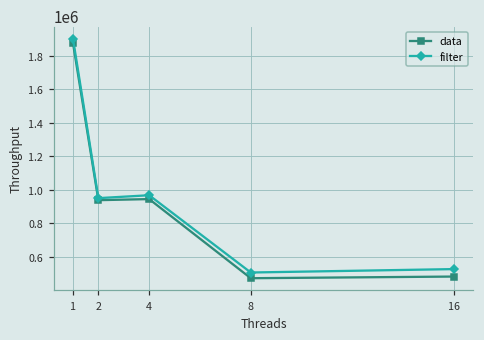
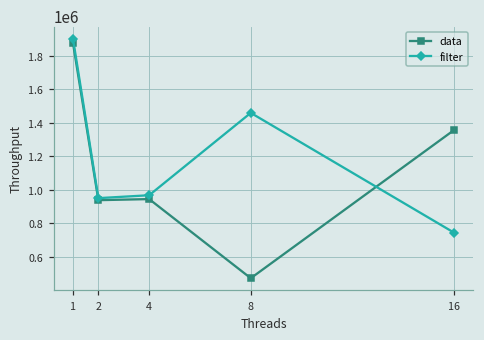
filter, 8: 510000 -> 1460000
data, 16: 480000 -> 1360000
filter, 16: 530000 -> 740000
